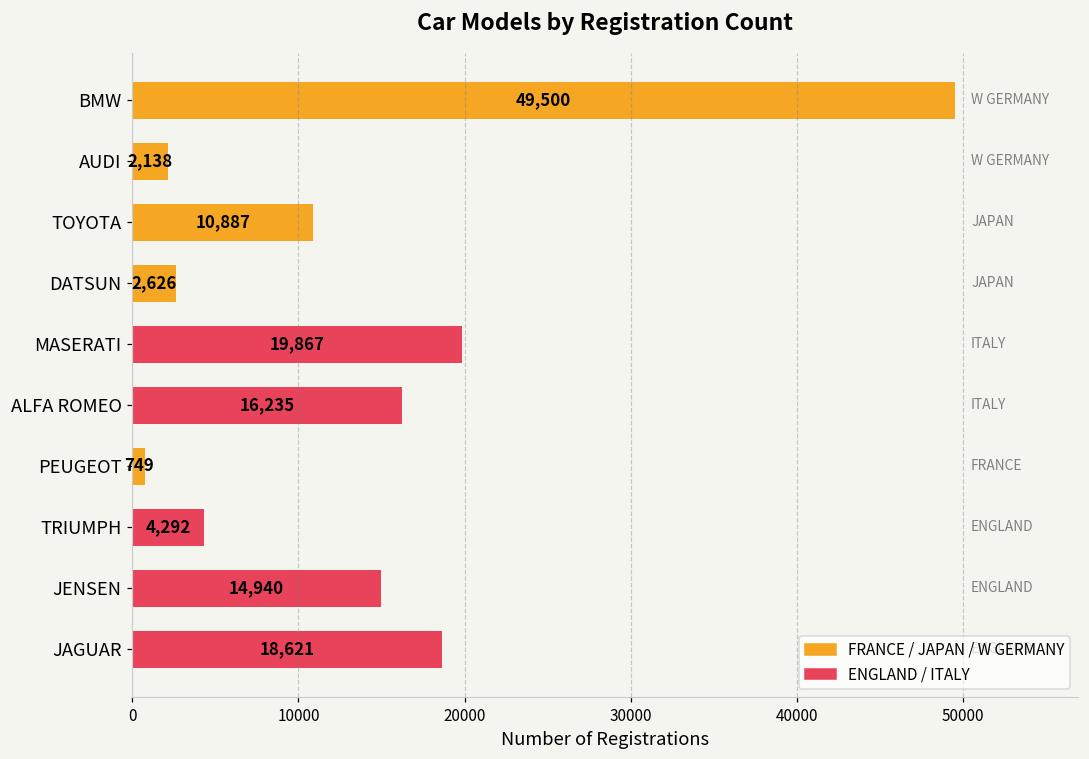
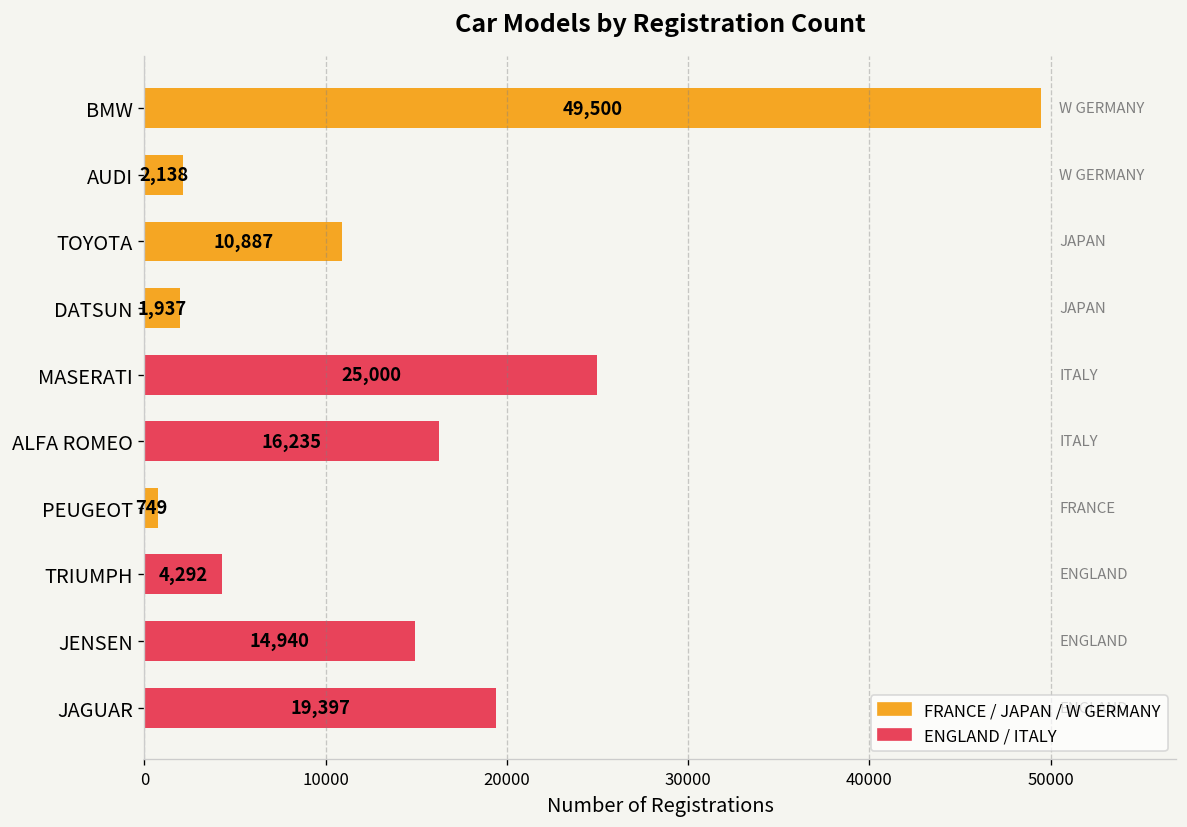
DATSUN: 2,626 -> 1,937
MASERATI: 19,867 -> 25,000
JAGUAR: 18,621 -> 19,397
